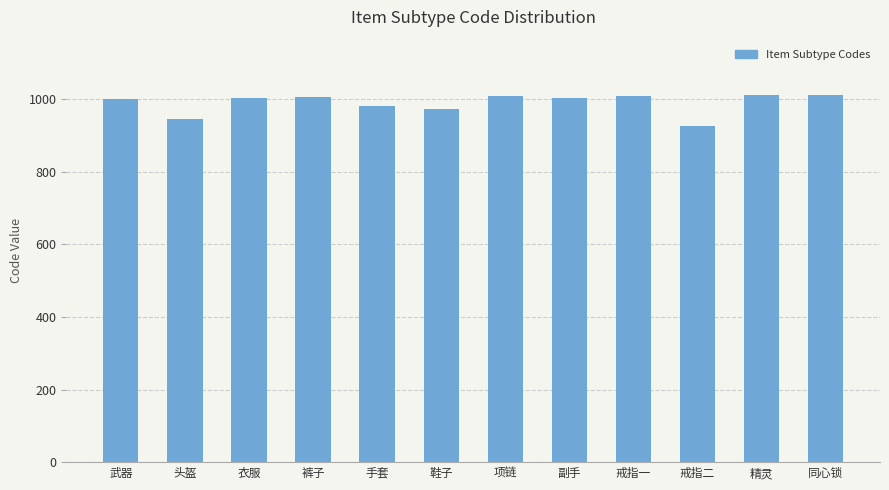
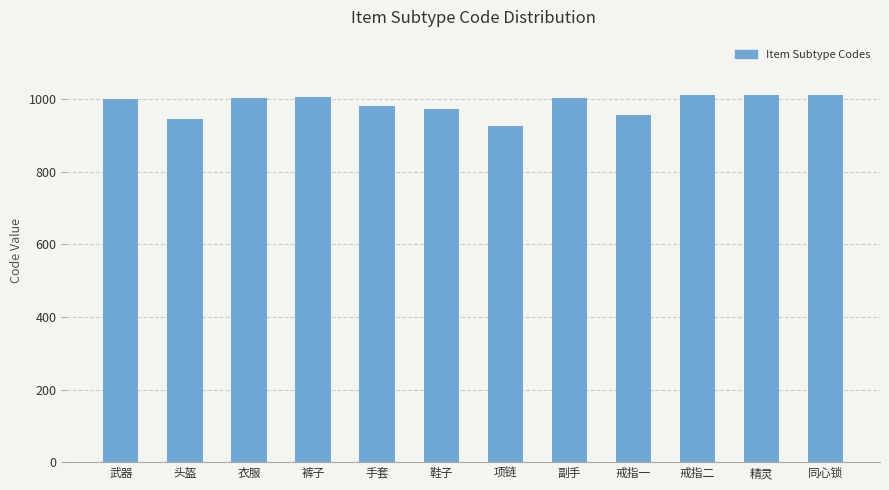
项链: 1010 -> 930
戒指一: 1010 -> 960
戒指二: 930 -> 1010
